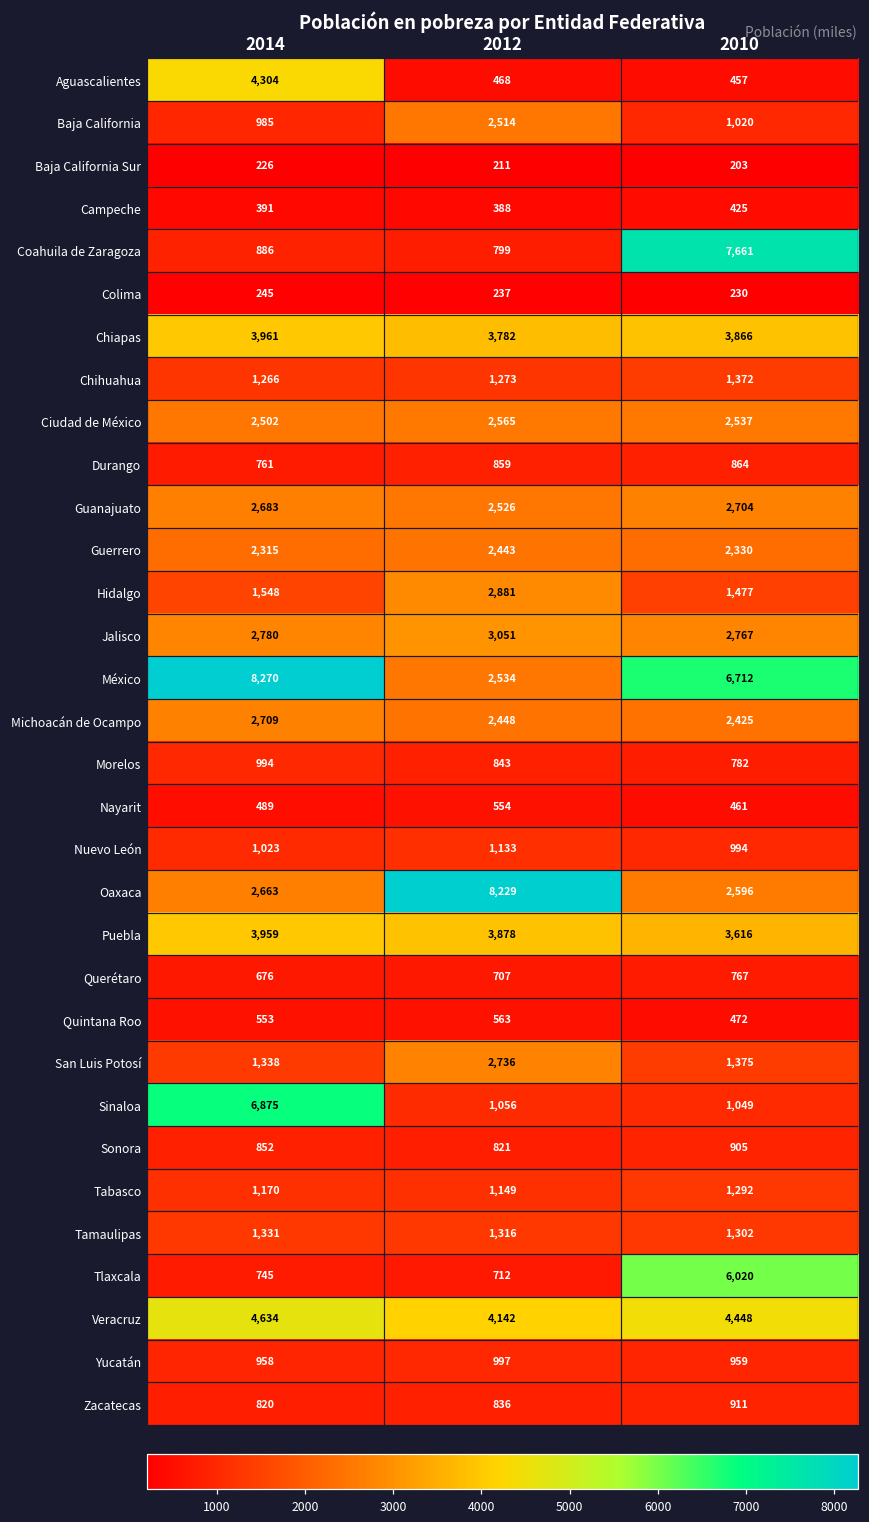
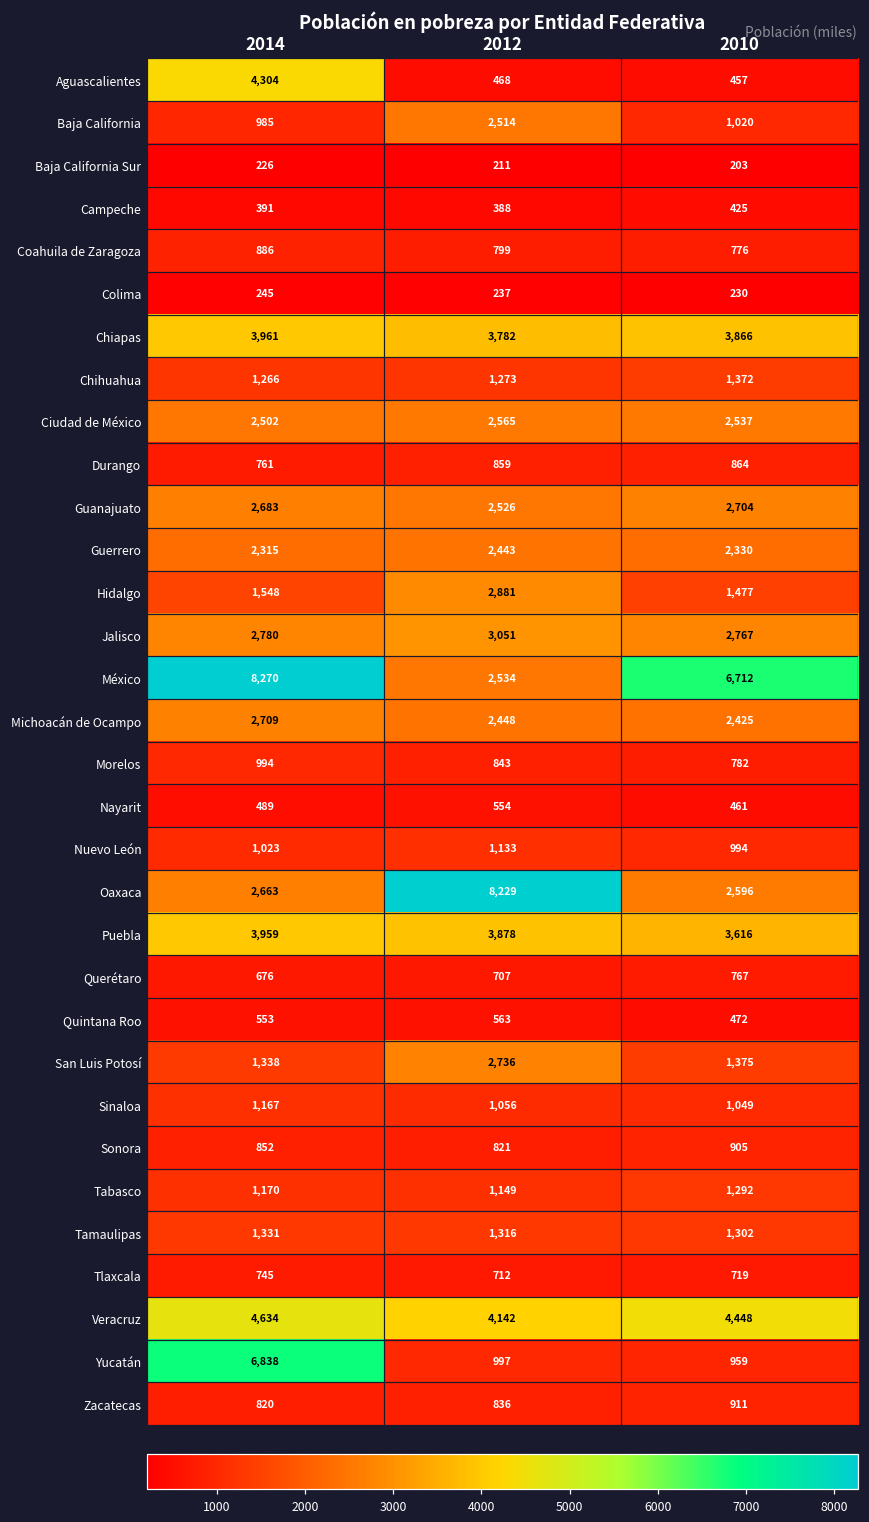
Coahuila de Zaragoza, 2010: 7,661 -> 776
Sinaloa, 2014: 6,875 -> 1,167
Tlaxcala, 2010: 6,020 -> 719
Yucatán, 2014: 958 -> 6,838
